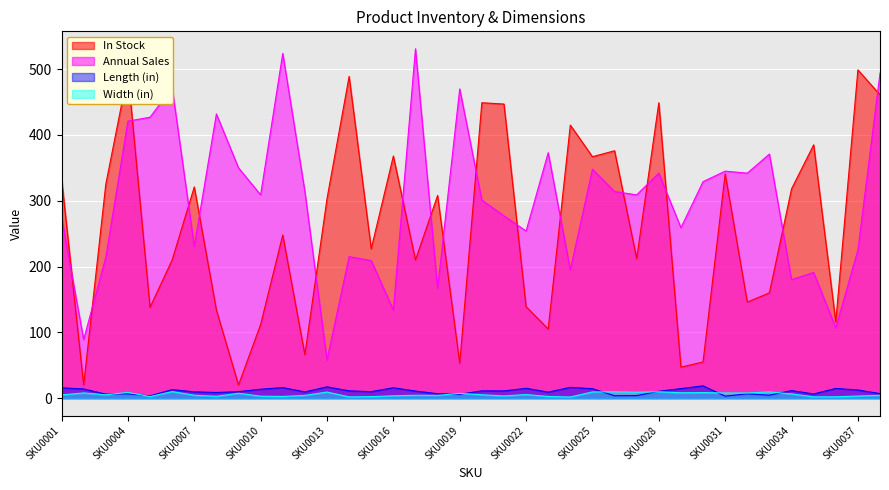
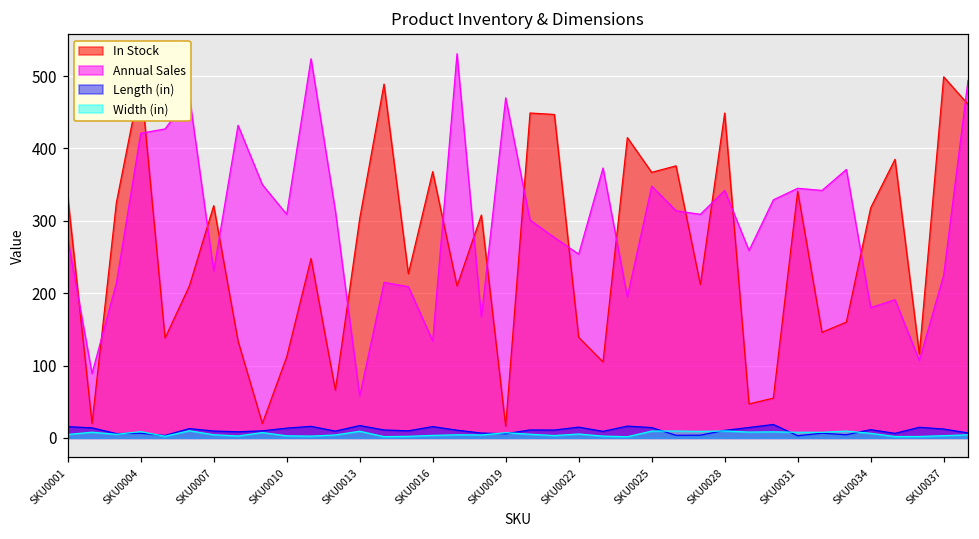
In Stock, SKU0019: 50 -> 20
